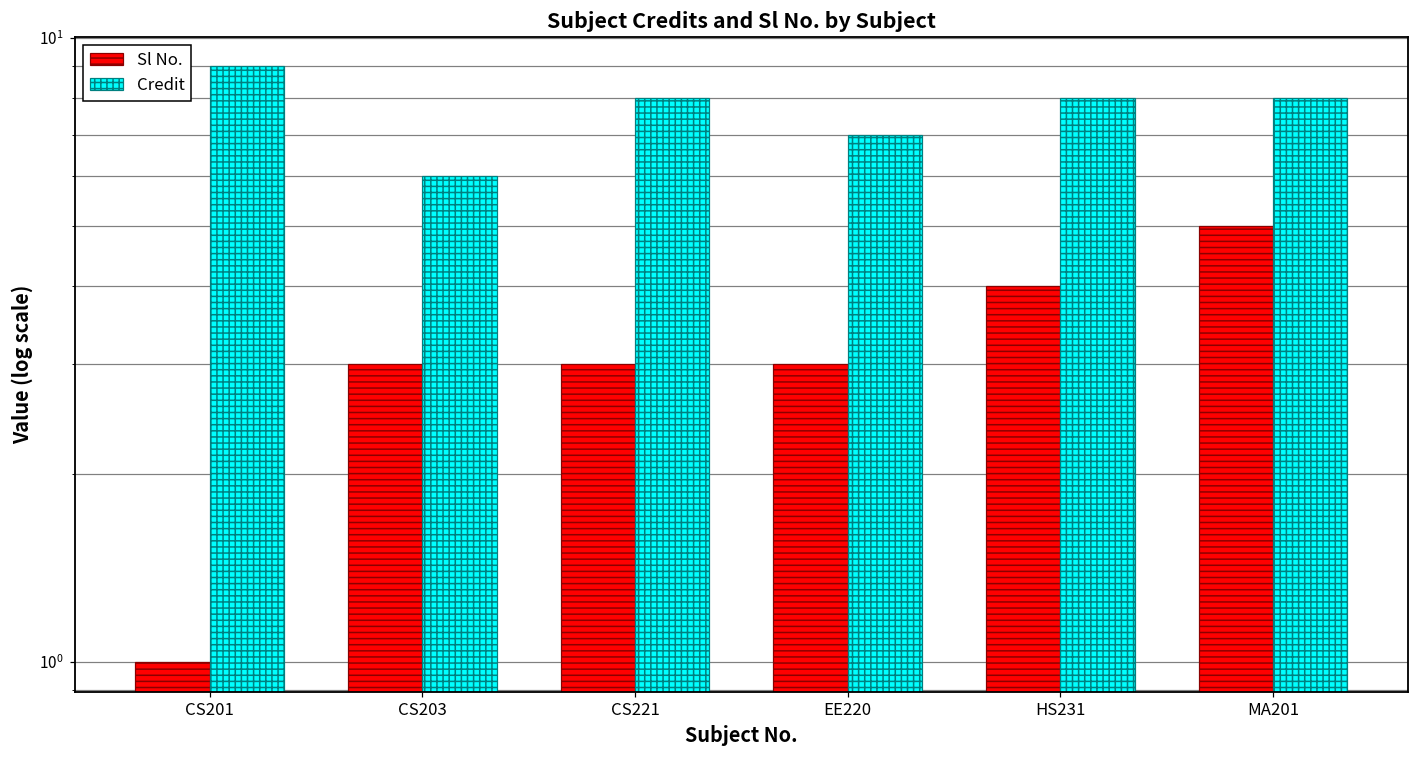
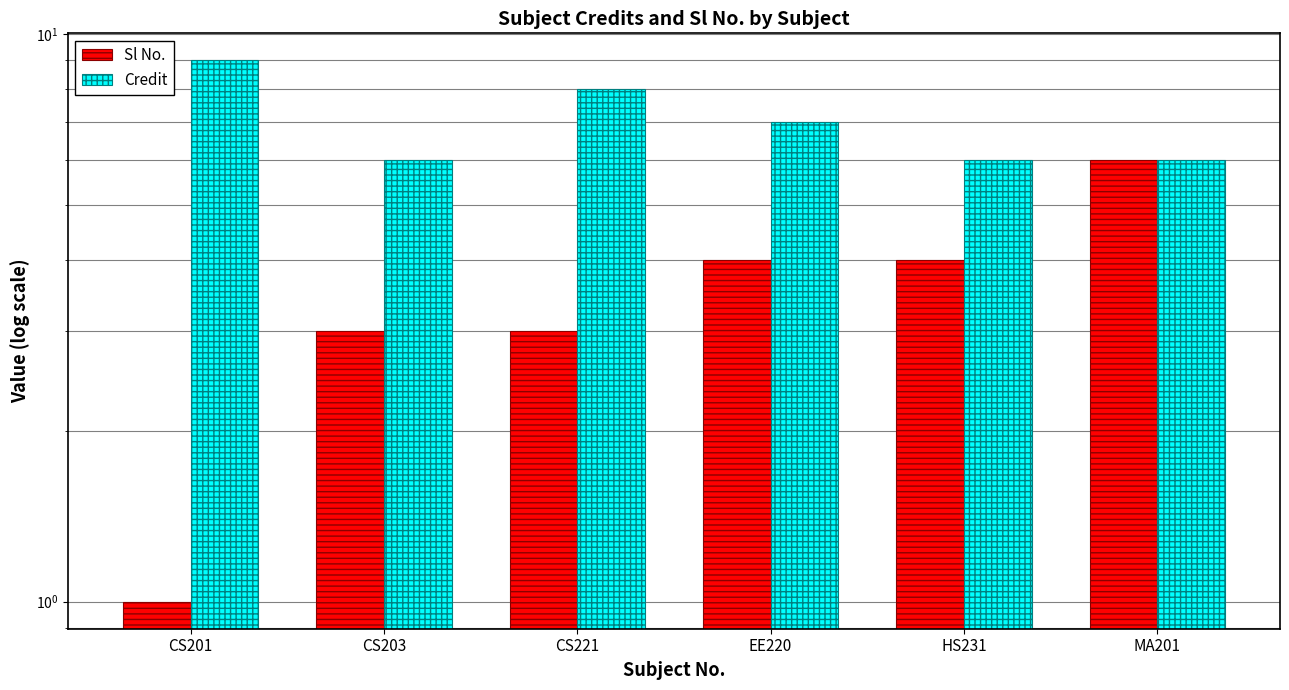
Sl No., EE220: 3 -> 4
Credit, HS231: 8 -> 6
Sl No., MA201: 5 -> 6
Credit, MA201: 8 -> 6
